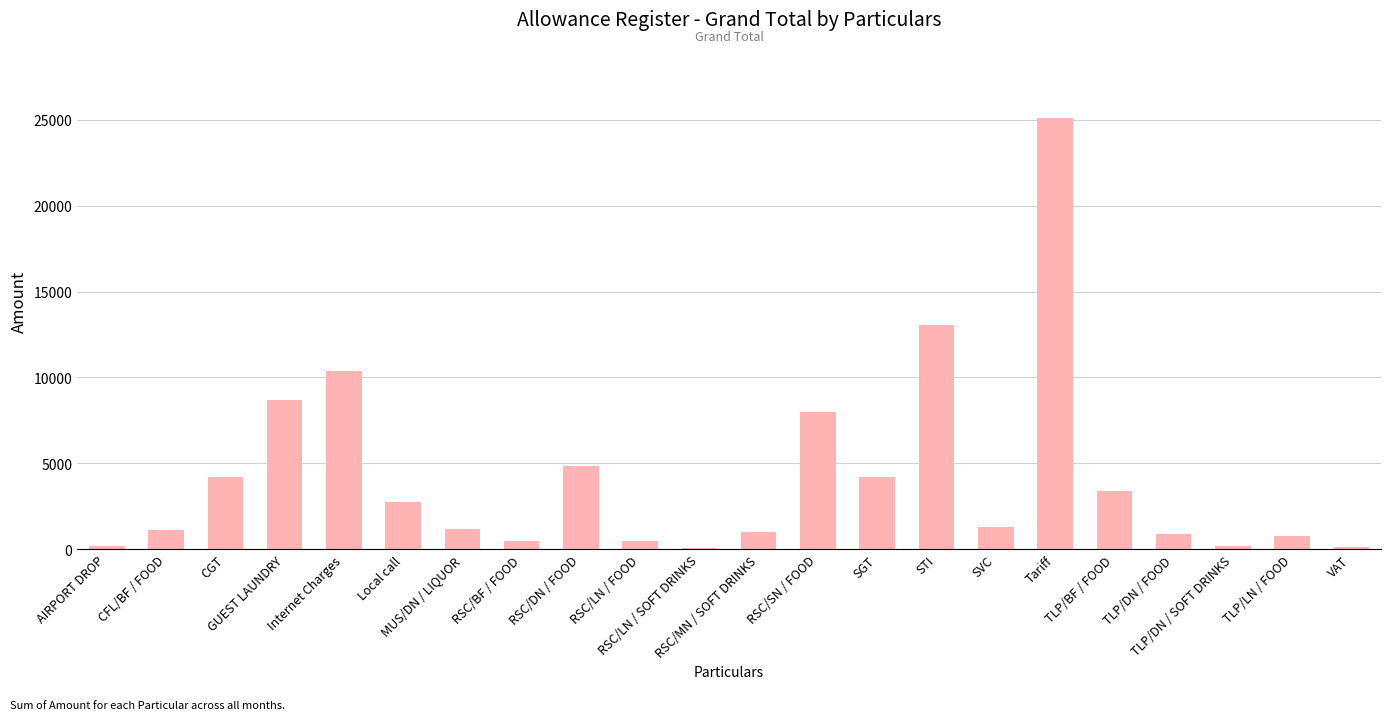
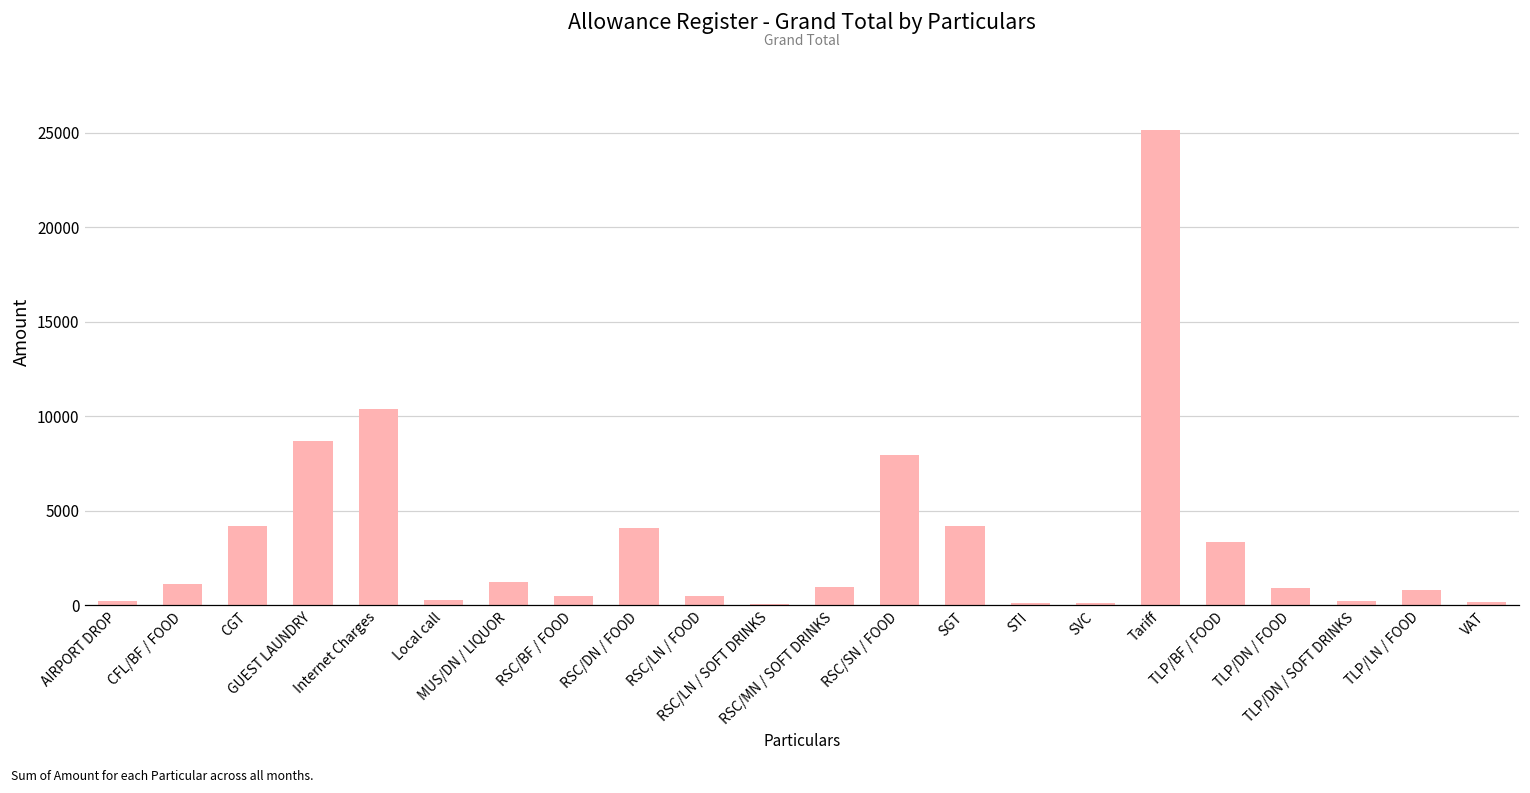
Local call: 2800 -> 300
RSC/DN / FOOD: 4800 -> 4100
STI: 13000 -> 100
SVC: 1300 -> 100
